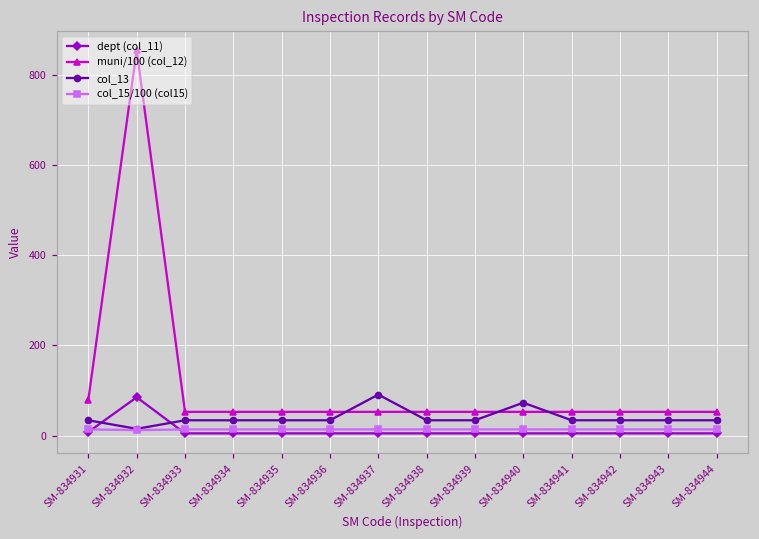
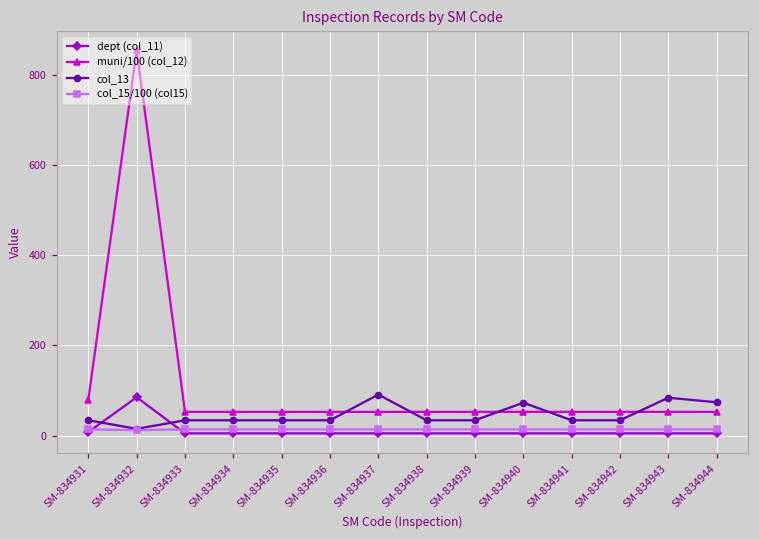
col_13, SM-834943: 30 -> 80
col_13, SM-834944: 30 -> 70
